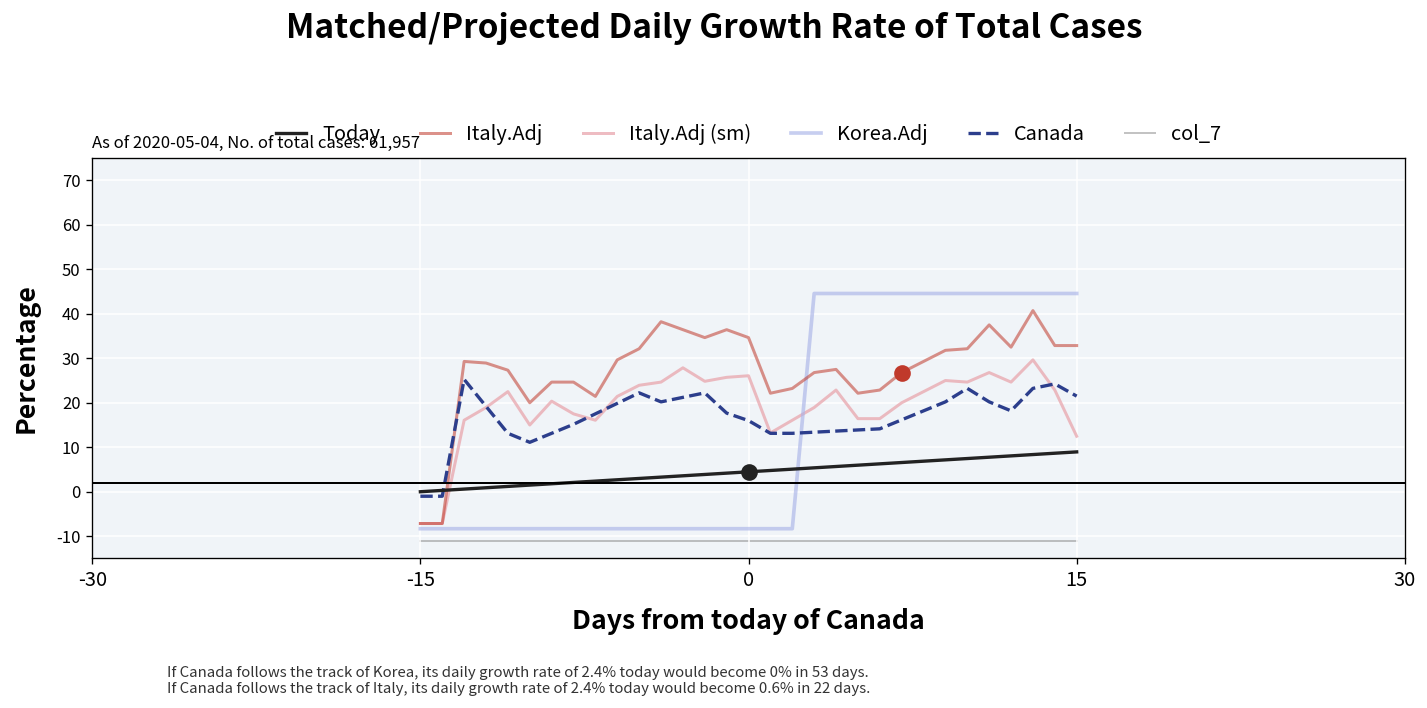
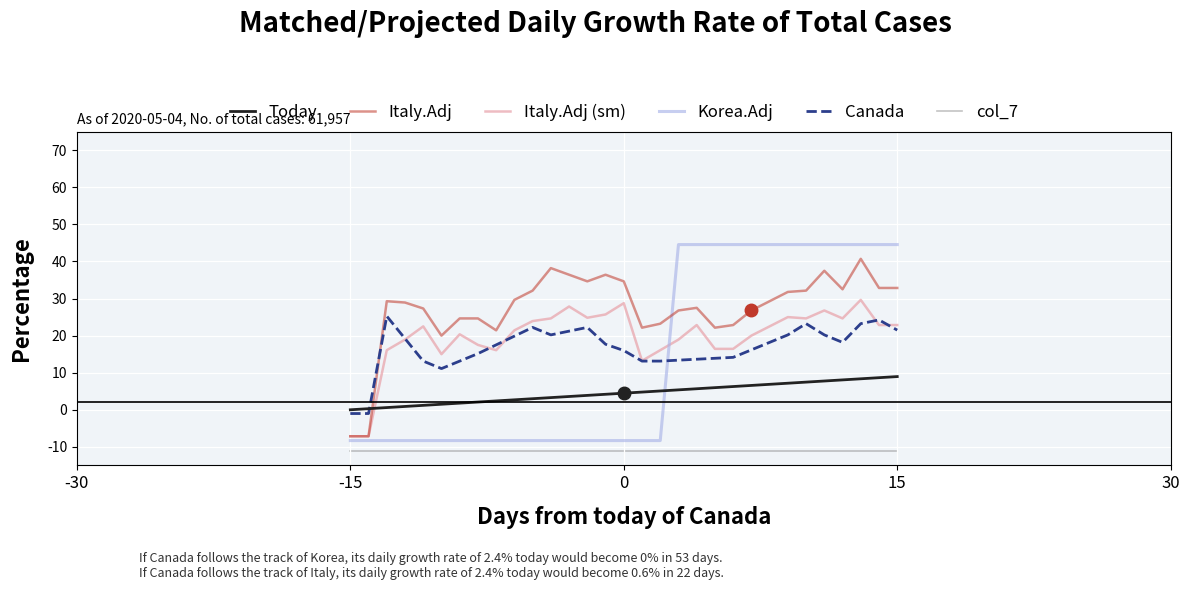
Italy.Adj (sm), 0: 26 -> 29
Italy.Adj (sm), 15: 12 -> 23
